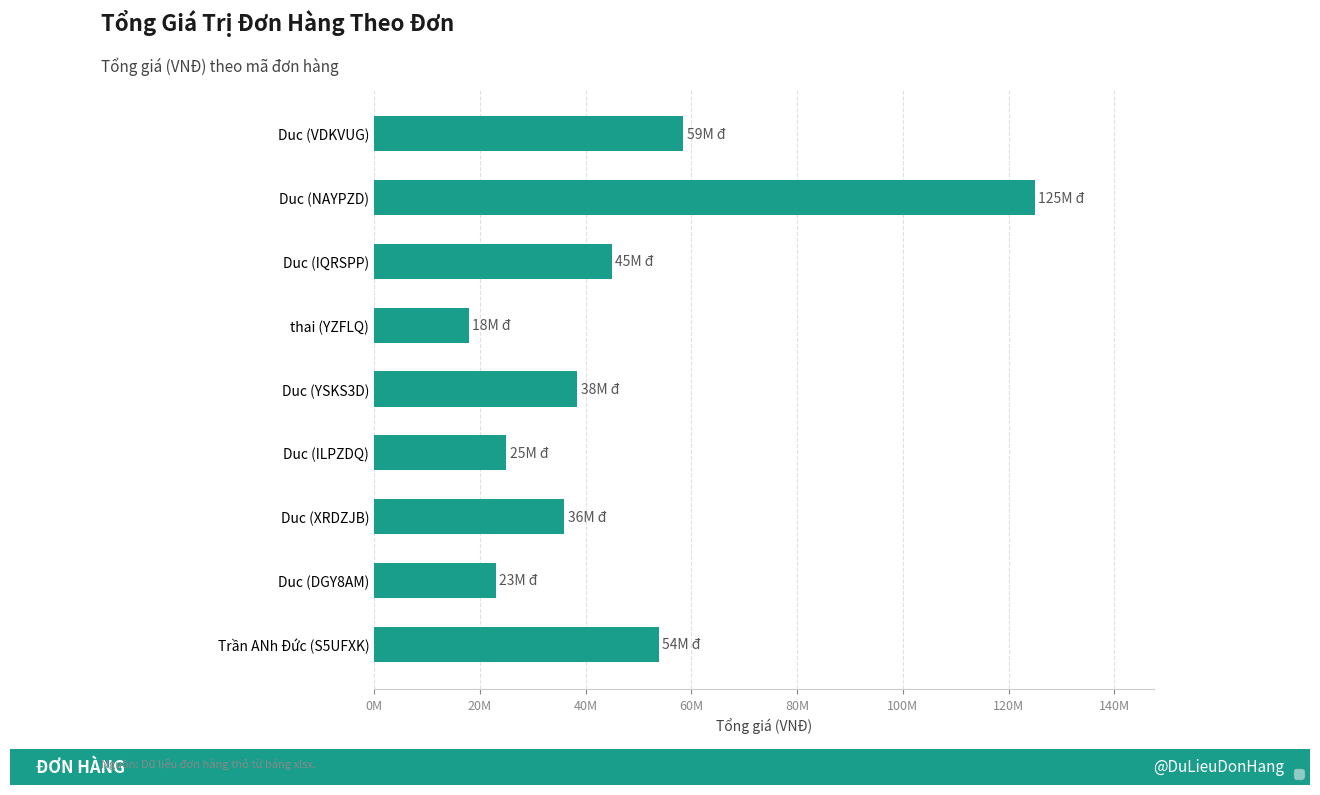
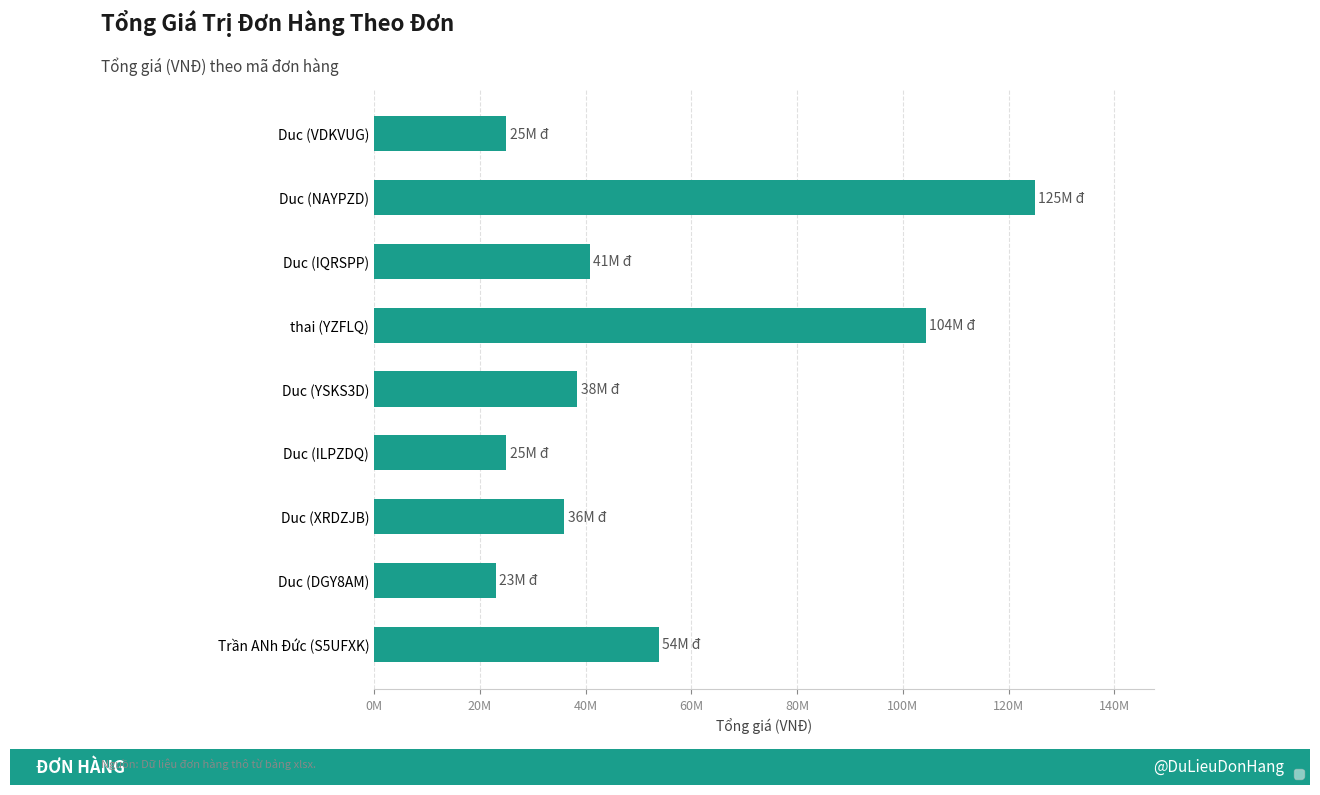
Duc (VDKVUG): 59M -> 25M
Duc (IQRSPP): 45M -> 41M
thai (YZFLQ): 18M -> 104M
